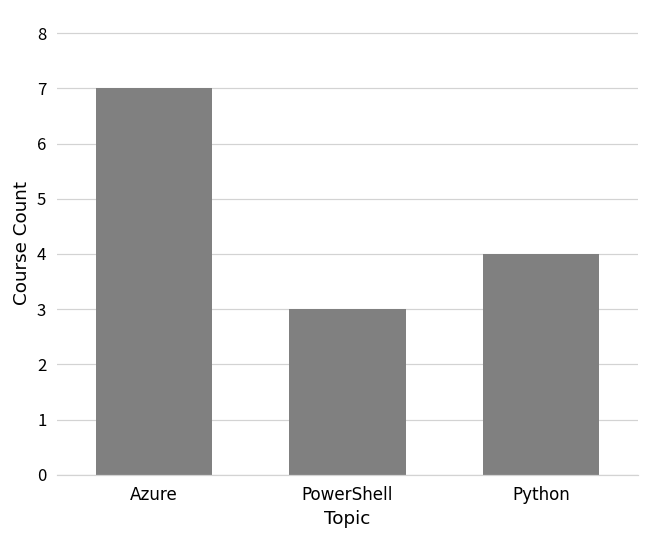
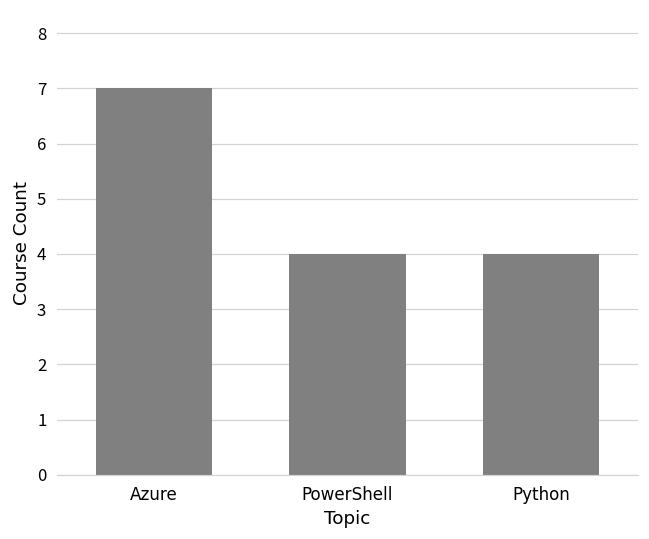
PowerShell: 3 -> 4
